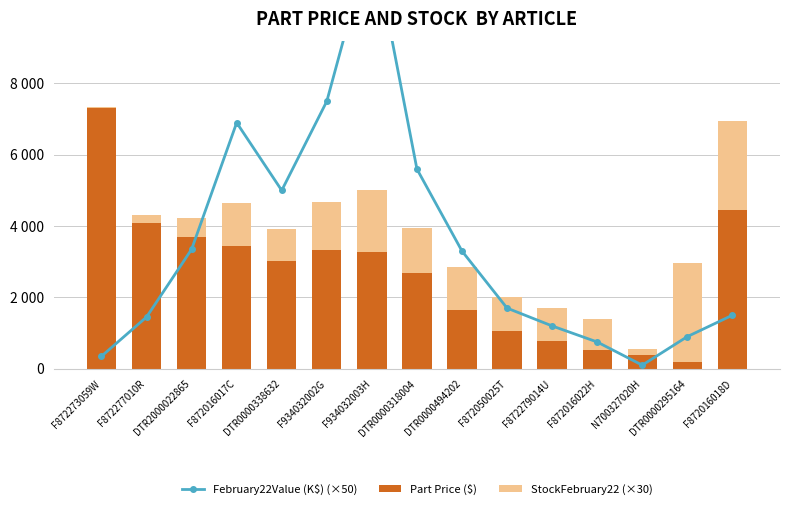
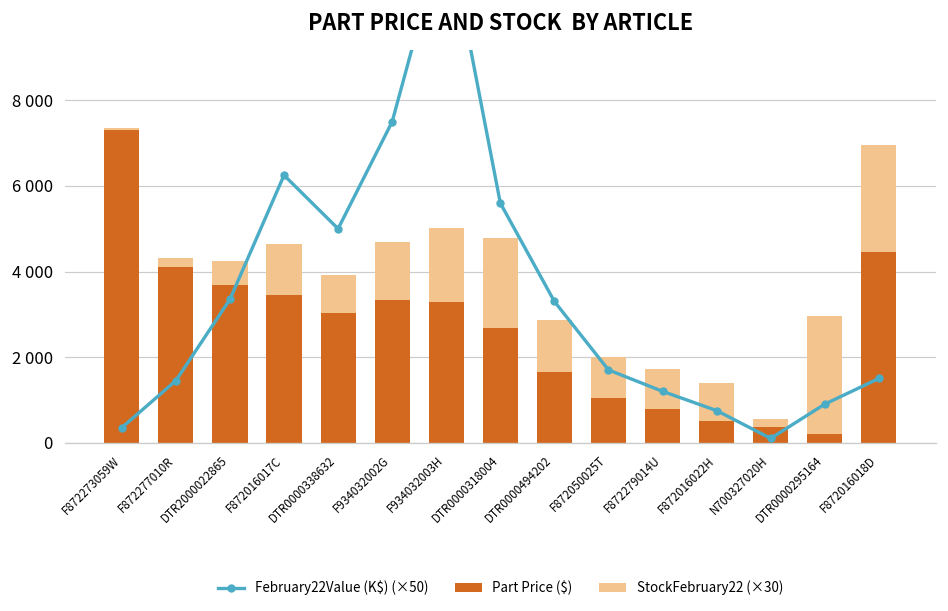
February22Value (K$) (×50), F872016017C: 6900 -> 6300
StockFebruary22 (×30), DTR0000318004: 1300 -> 2100
